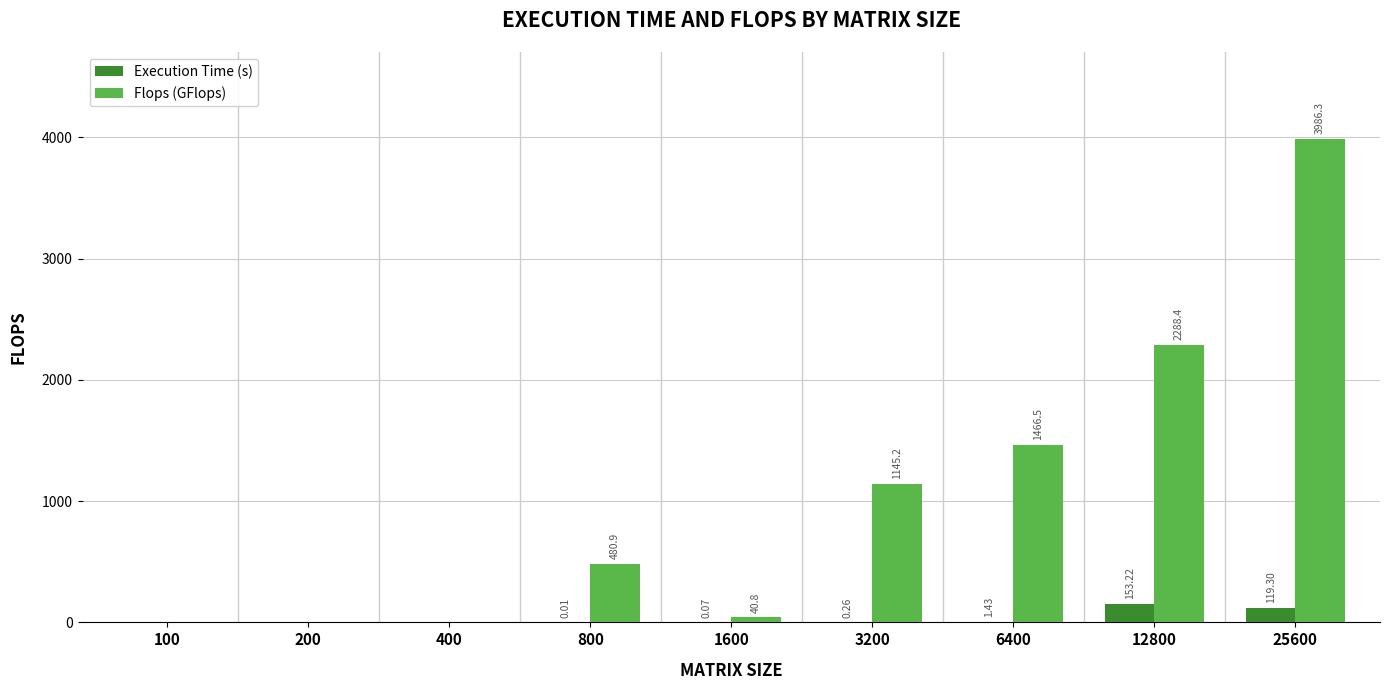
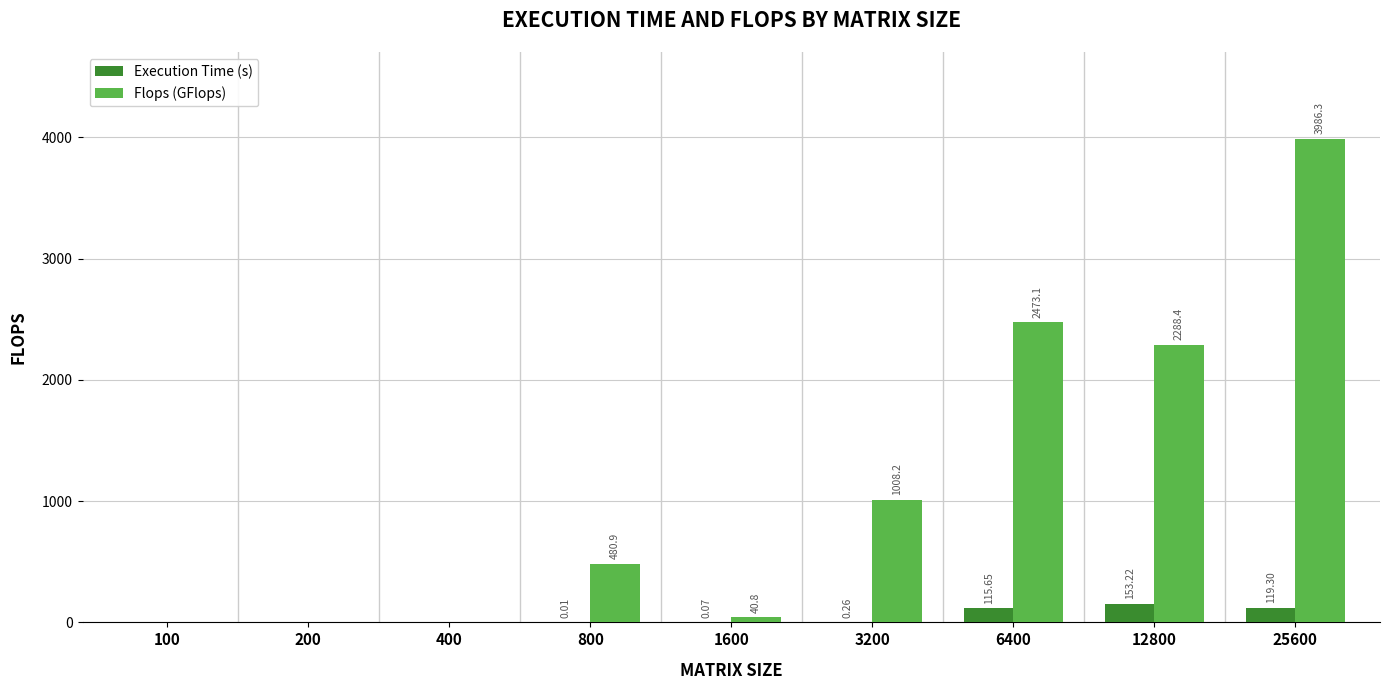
Flops (GFlops), 3200: 1145.2 -> 1008.2
Execution Time (s), 6400: 1.43 -> 115.65
Flops (GFlops), 6400: 1466.5 -> 2473.1
